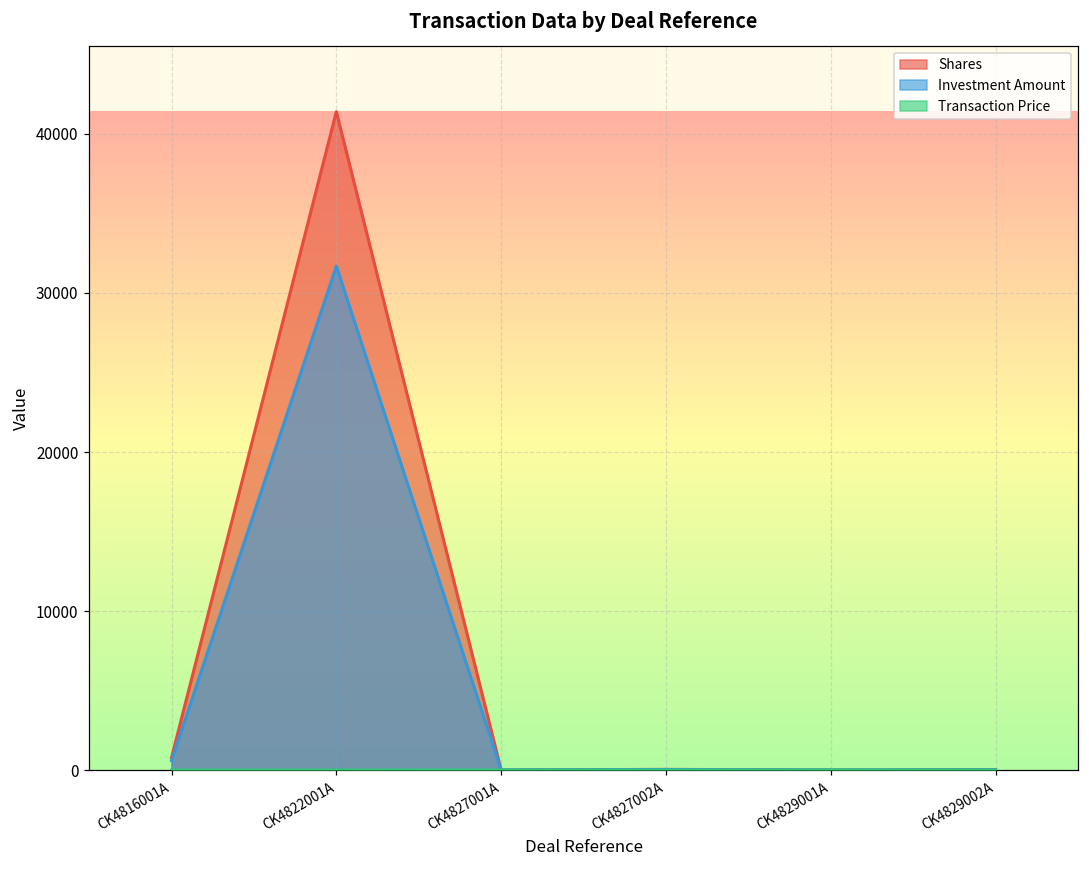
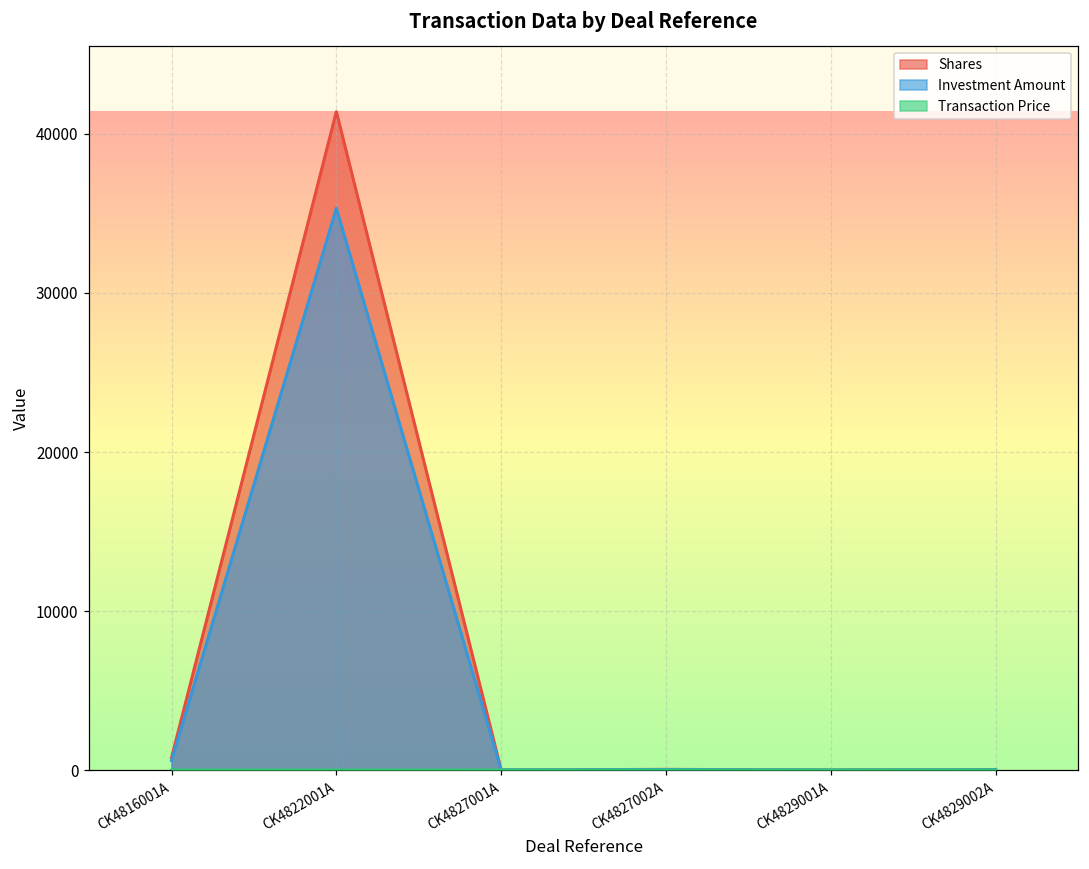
Investment Amount, CK4822001A: 31700 -> 35300
